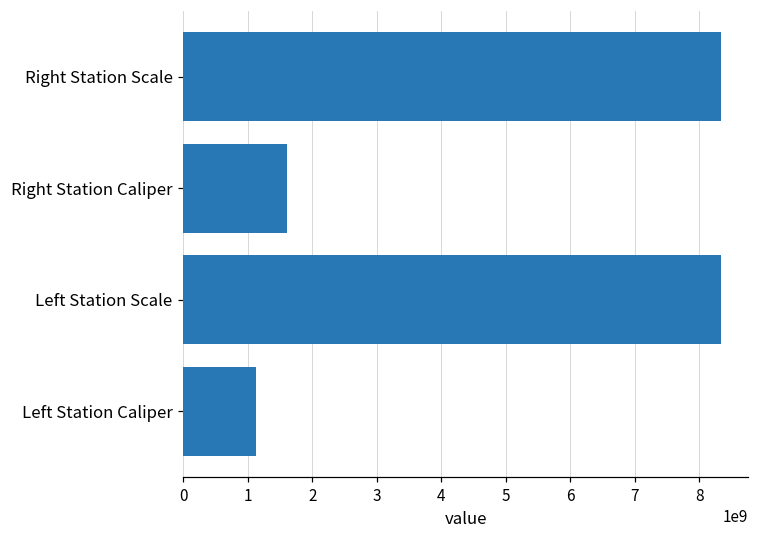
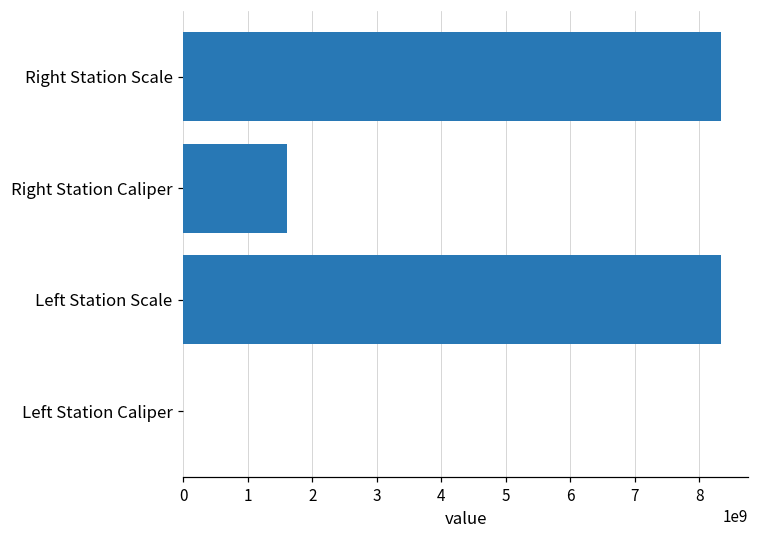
Left Station Caliper: 1100000000 -> 0
